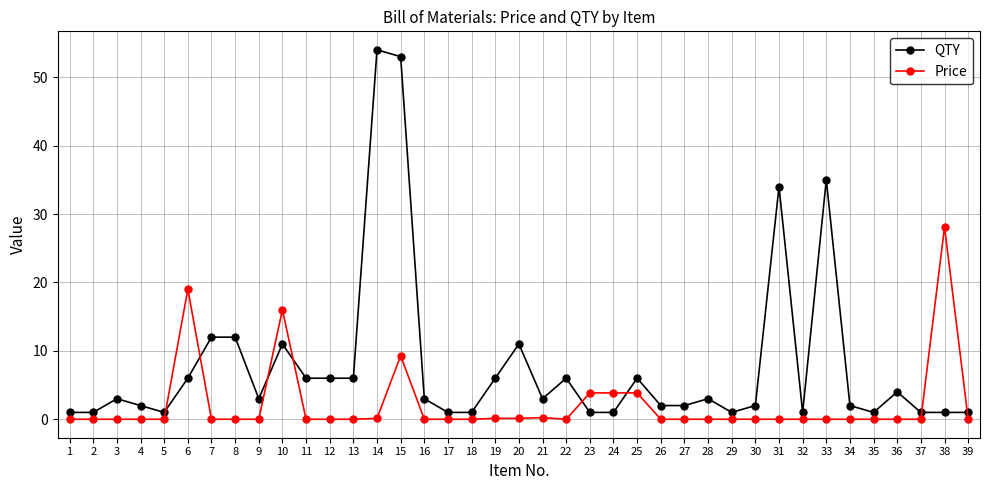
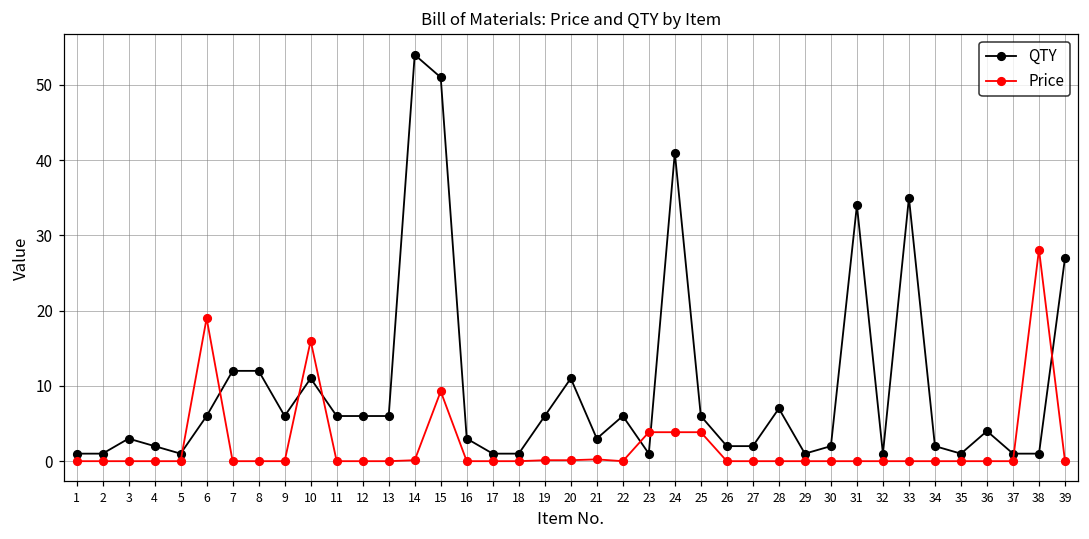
QTY, 9: 3 -> 6
QTY, 15: 53 -> 51
QTY, 24: 1 -> 41
QTY, 28: 3 -> 7
QTY, 39: 1 -> 27
